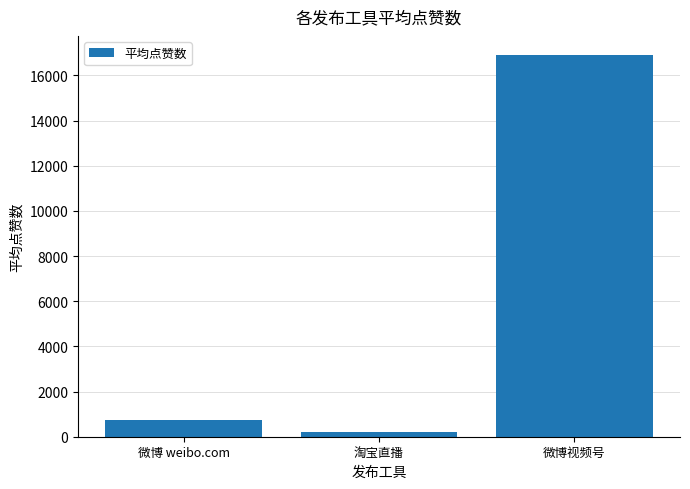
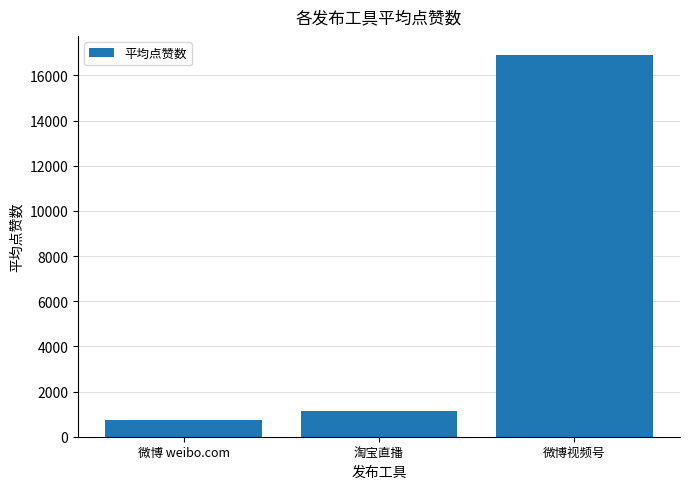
淘宝直播: 200 -> 1100
